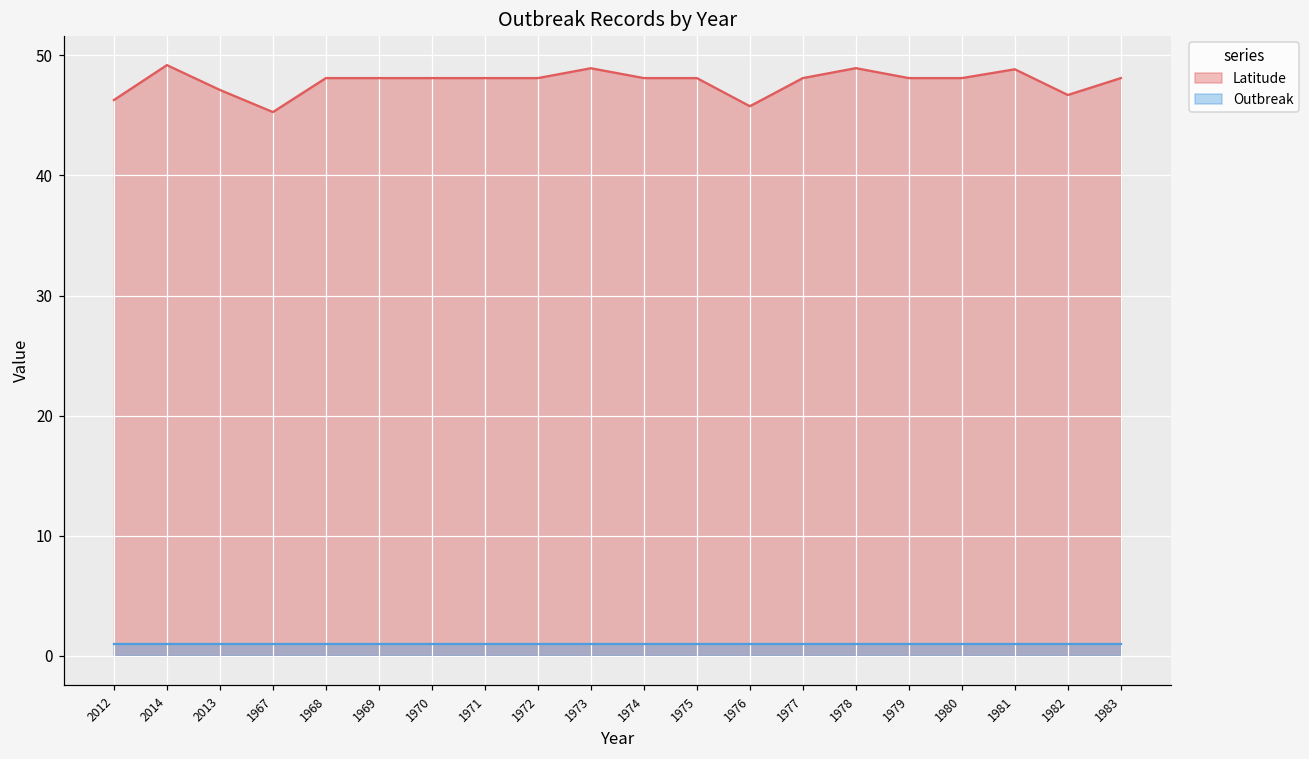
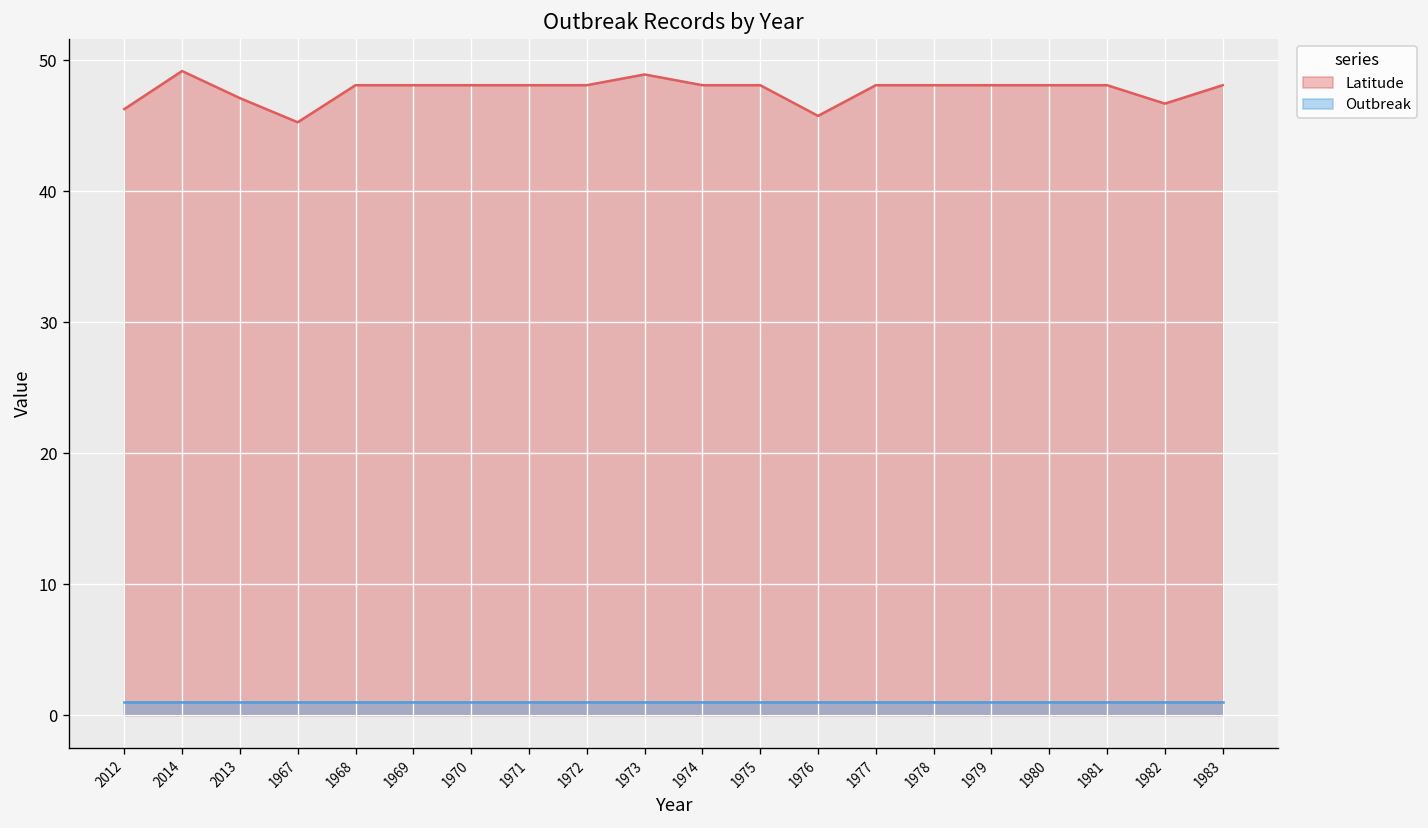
Latitude, 1978: 48.9 -> 48.1
Latitude, 1981: 48.8 -> 48.1
